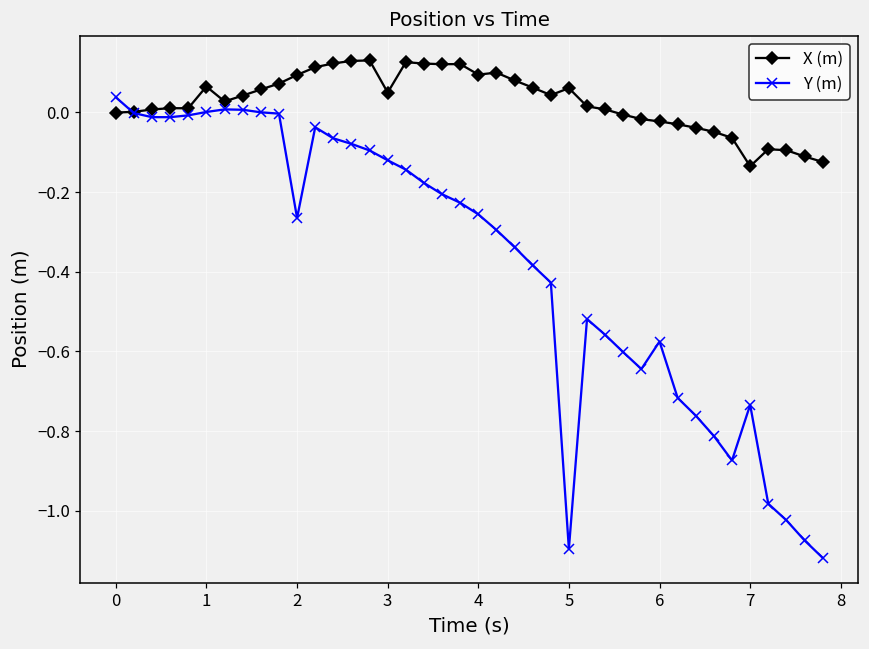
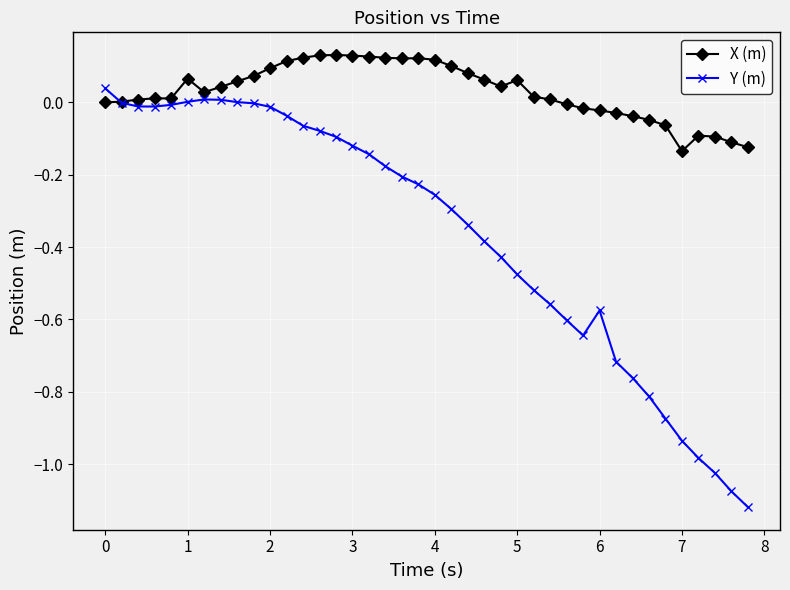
Y (m), 2: -0.27 -> -0.01
X (m), 3: 0.05 -> 0.13
X (m), 4: 0.09 -> 0.12
Y (m), 5: -1.10 -> -0.48
Y (m), 7: -0.73 -> -0.93
